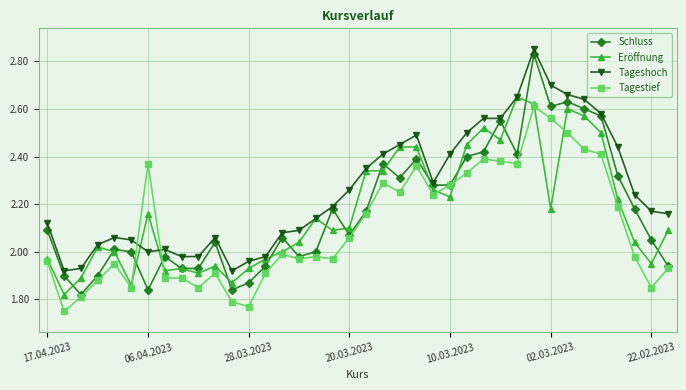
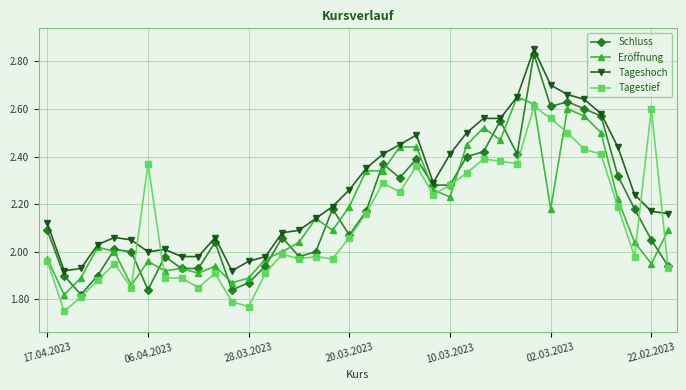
Eröffnung, 06.04.2023: 2.16 -> 1.96
Eröffnung, 28.03.2023: 1.93 -> 1.89
Eröffnung, 20.03.2023: 2.10 -> 2.19
Tagestief, 22.02.2023: 1.85 -> 2.60
